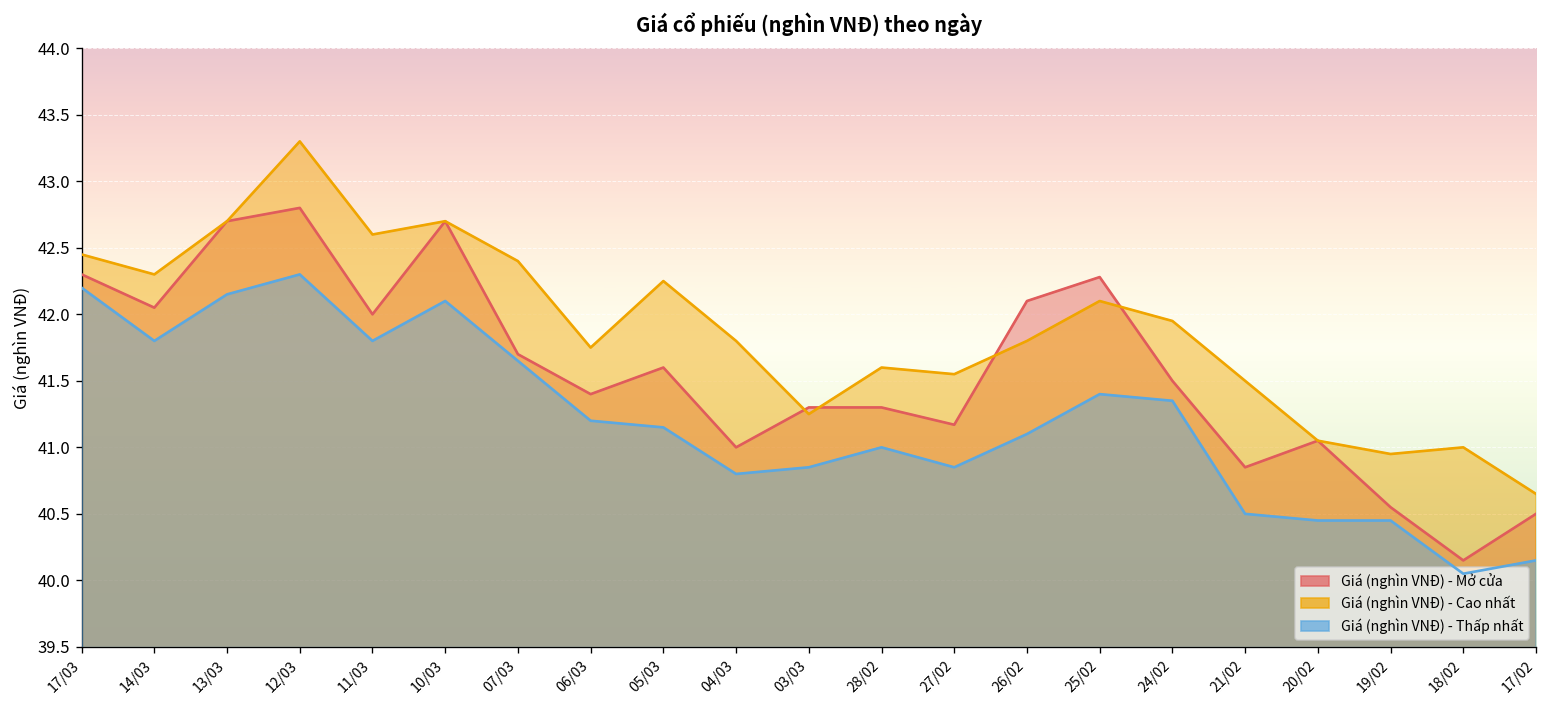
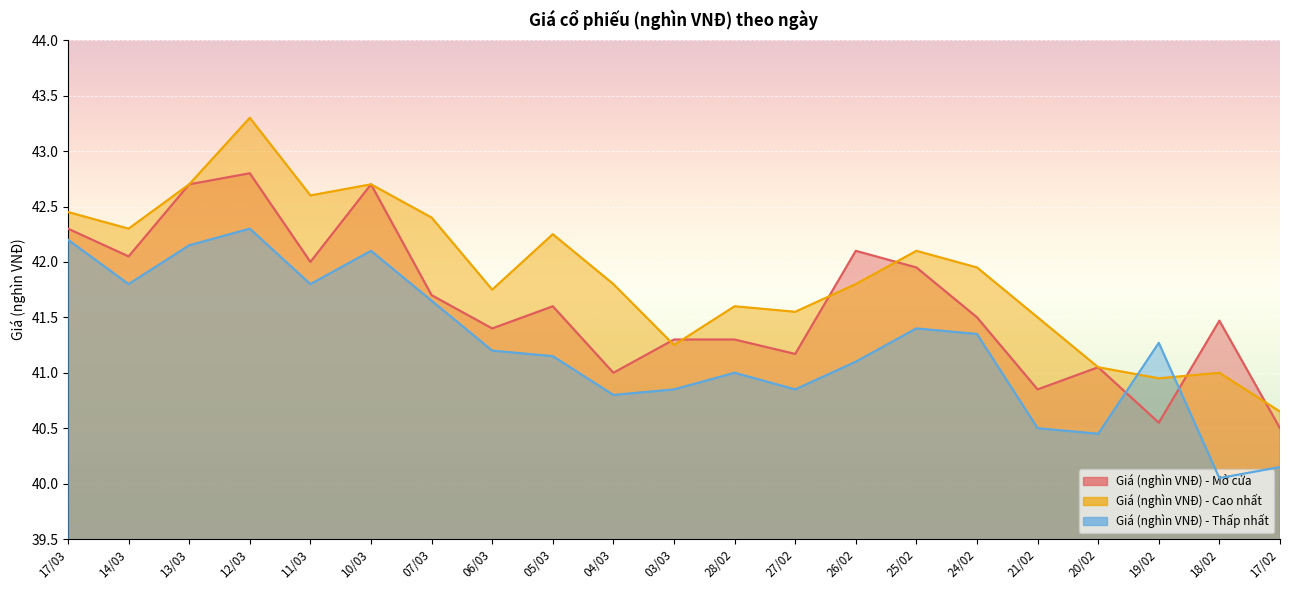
Giá (nghìn VNĐ) - Mở cửa, 25/02: 42.28 -> 41.95
Giá (nghìn VNĐ) - Thấp nhất, 19/02: 40.45 -> 41.27
Giá (nghìn VNĐ) - Mở cửa, 18/02: 40.15 -> 41.47
